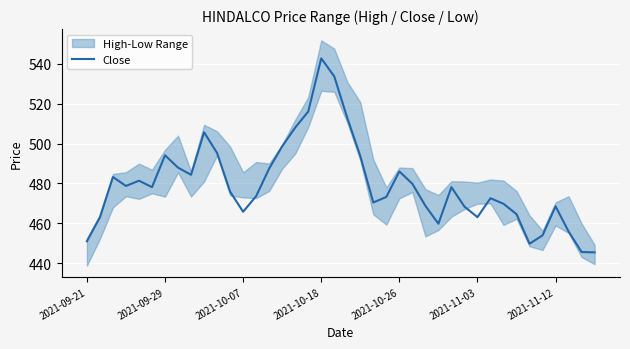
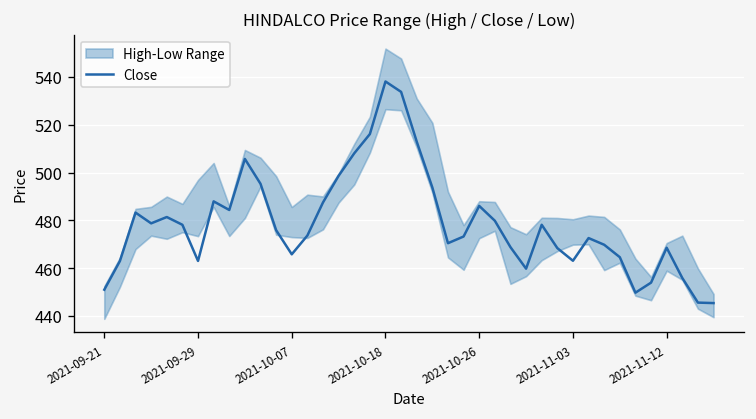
Close, 2021-09-29: 494 -> 463
Close, 2021-10-18: 543 -> 538
